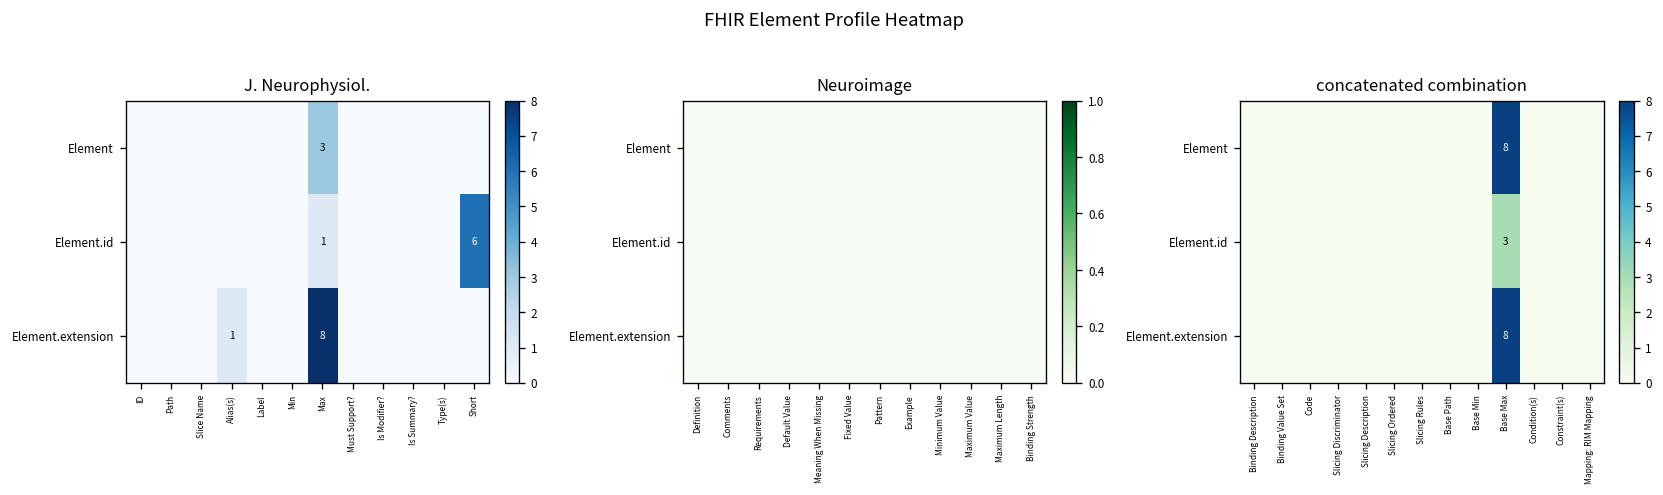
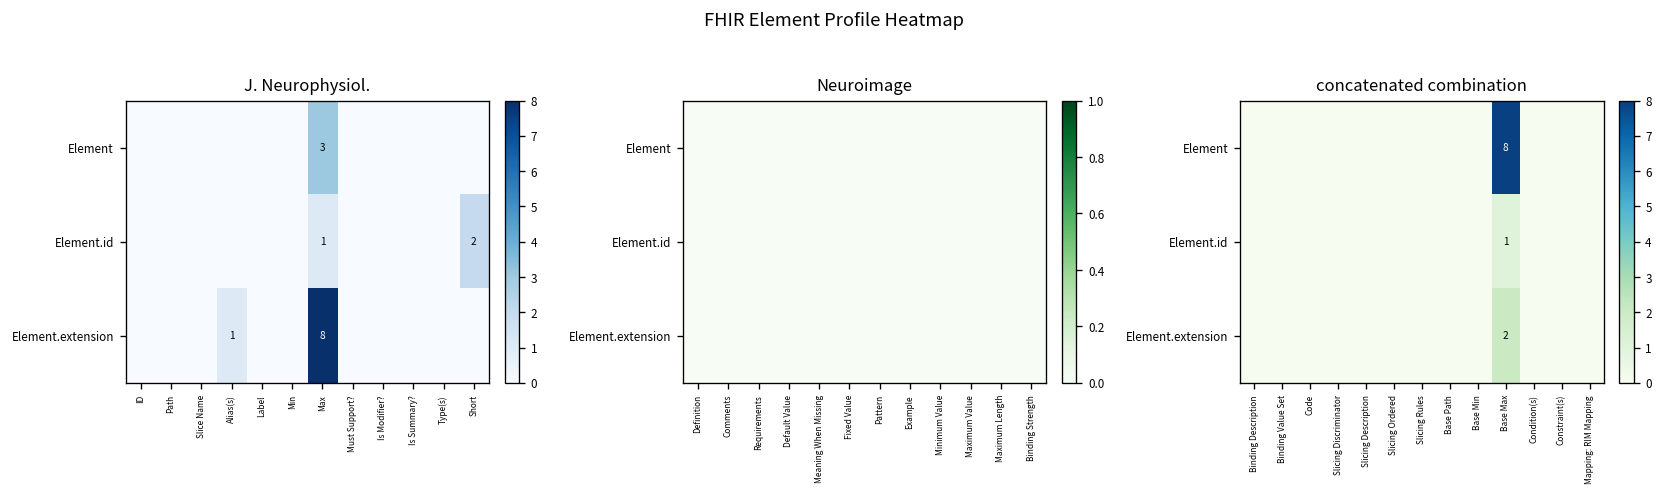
J. Neurophysiol., Element.id, Short: 6 -> 2
concatenated combination, Element.id, Base Max: 3 -> 1
concatenated combination, Element.extension, Base Max: 8 -> 2
